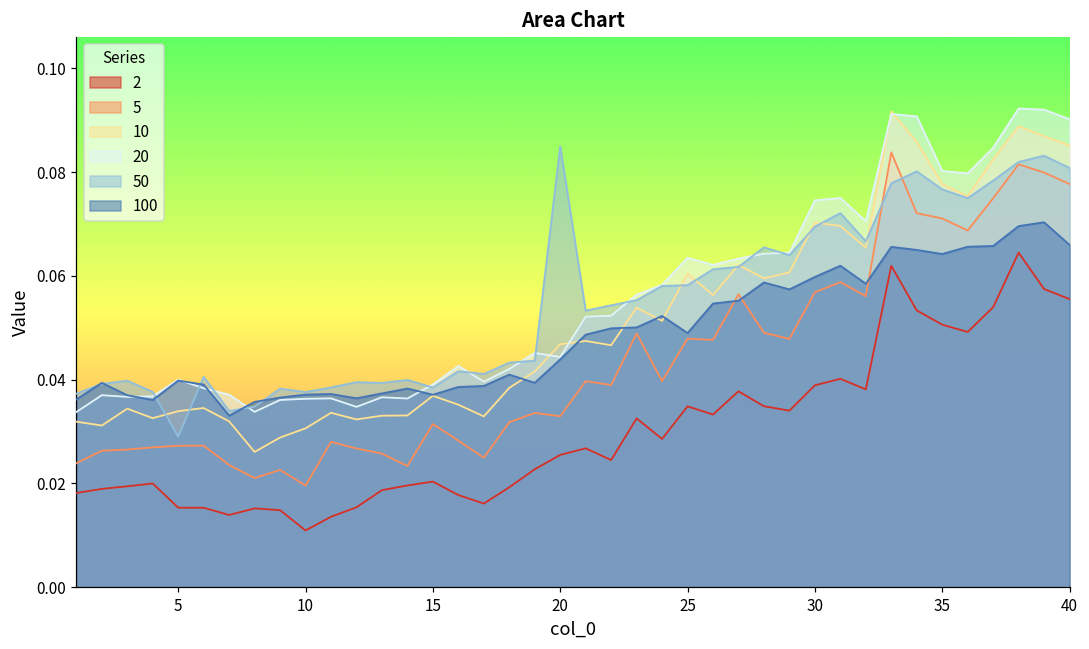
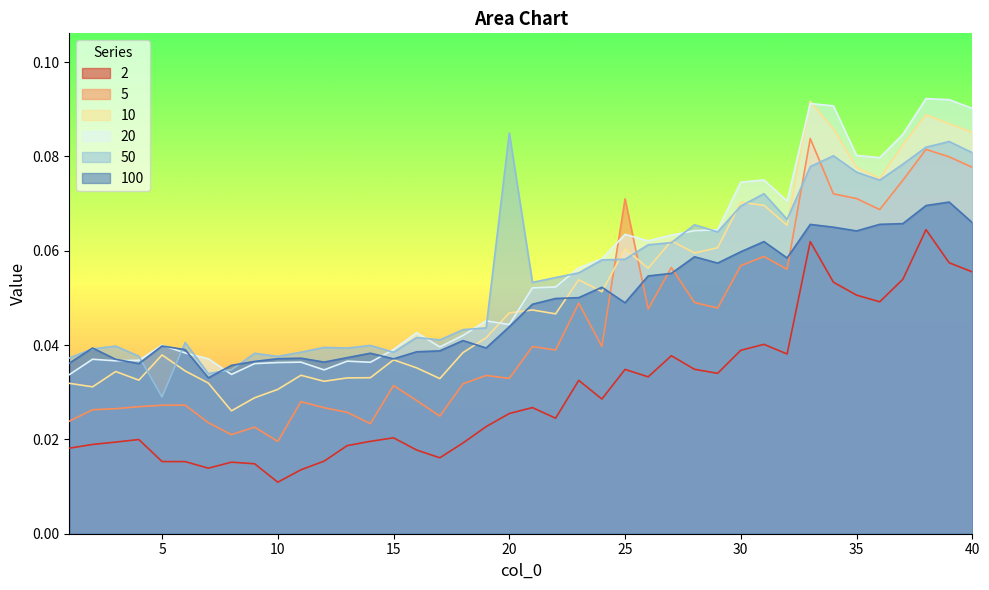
10, 5: 0.034 -> 0.038
5, 25: 0.048 -> 0.071
